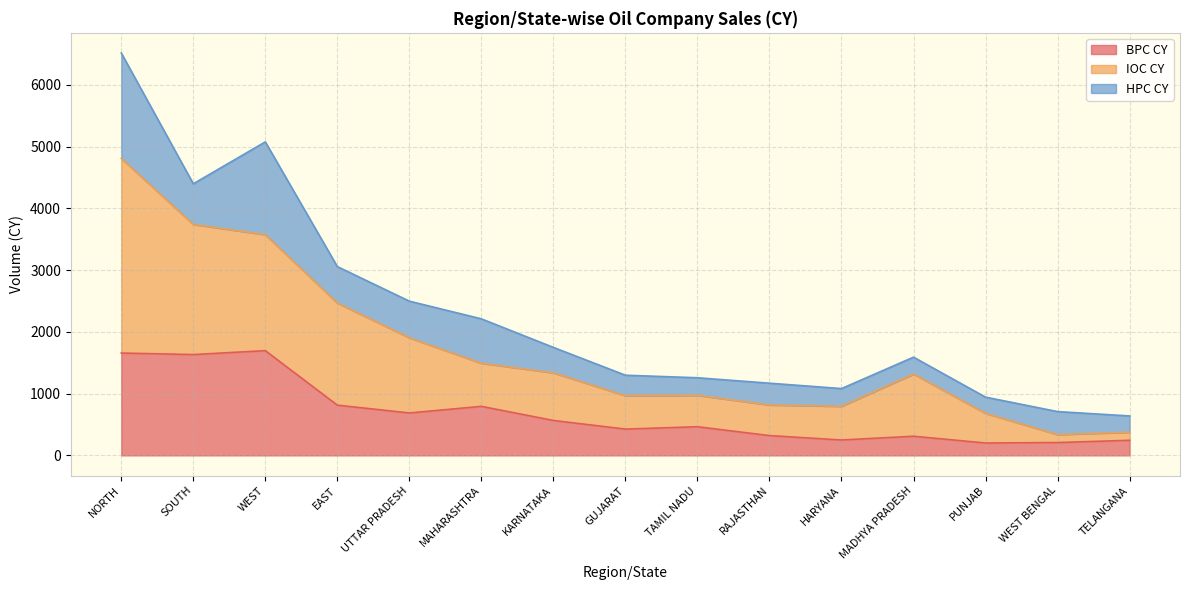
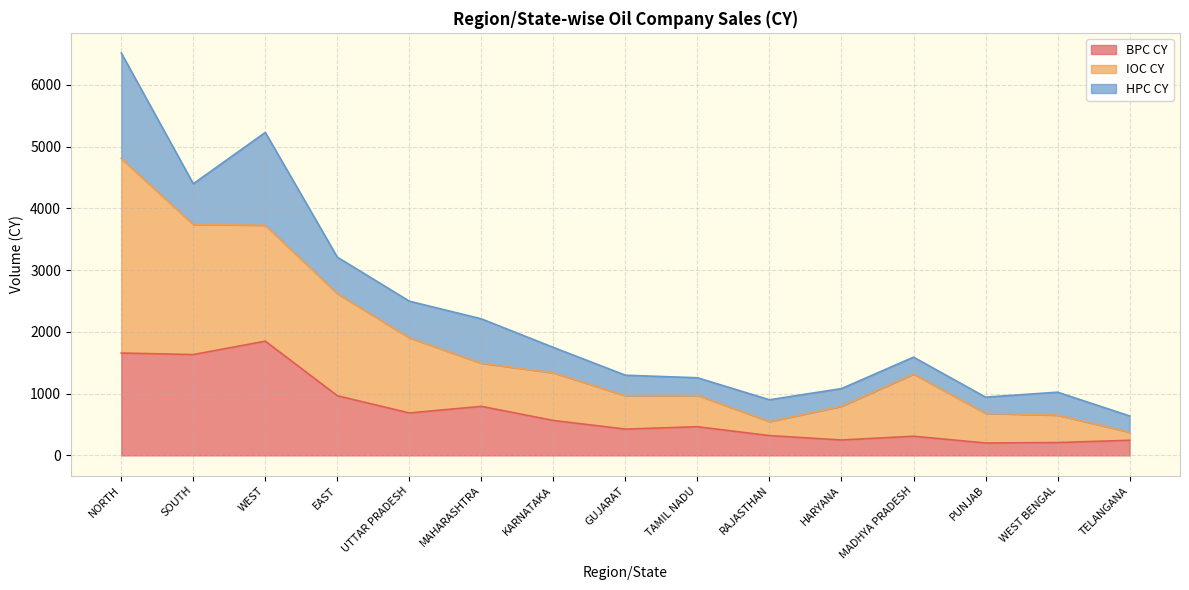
BPC CY, WEST: 1700 -> 1800
BPC CY, EAST: 800 -> 1000
IOC CY, RAJASTHAN: 500 -> 200
IOC CY, WEST BENGAL: 100 -> 400
